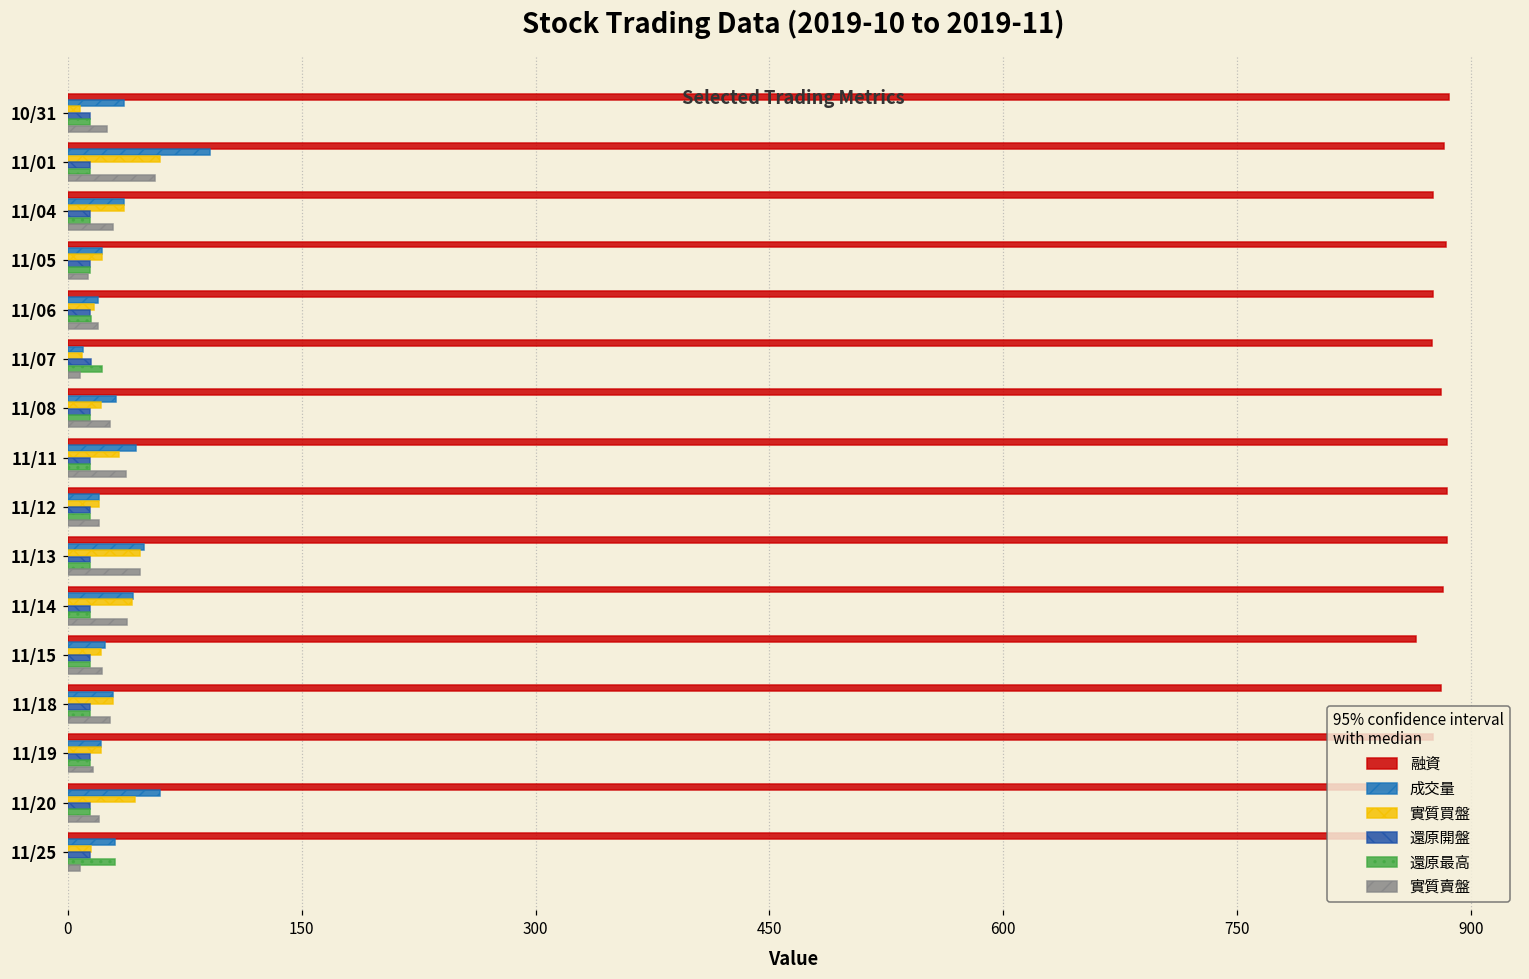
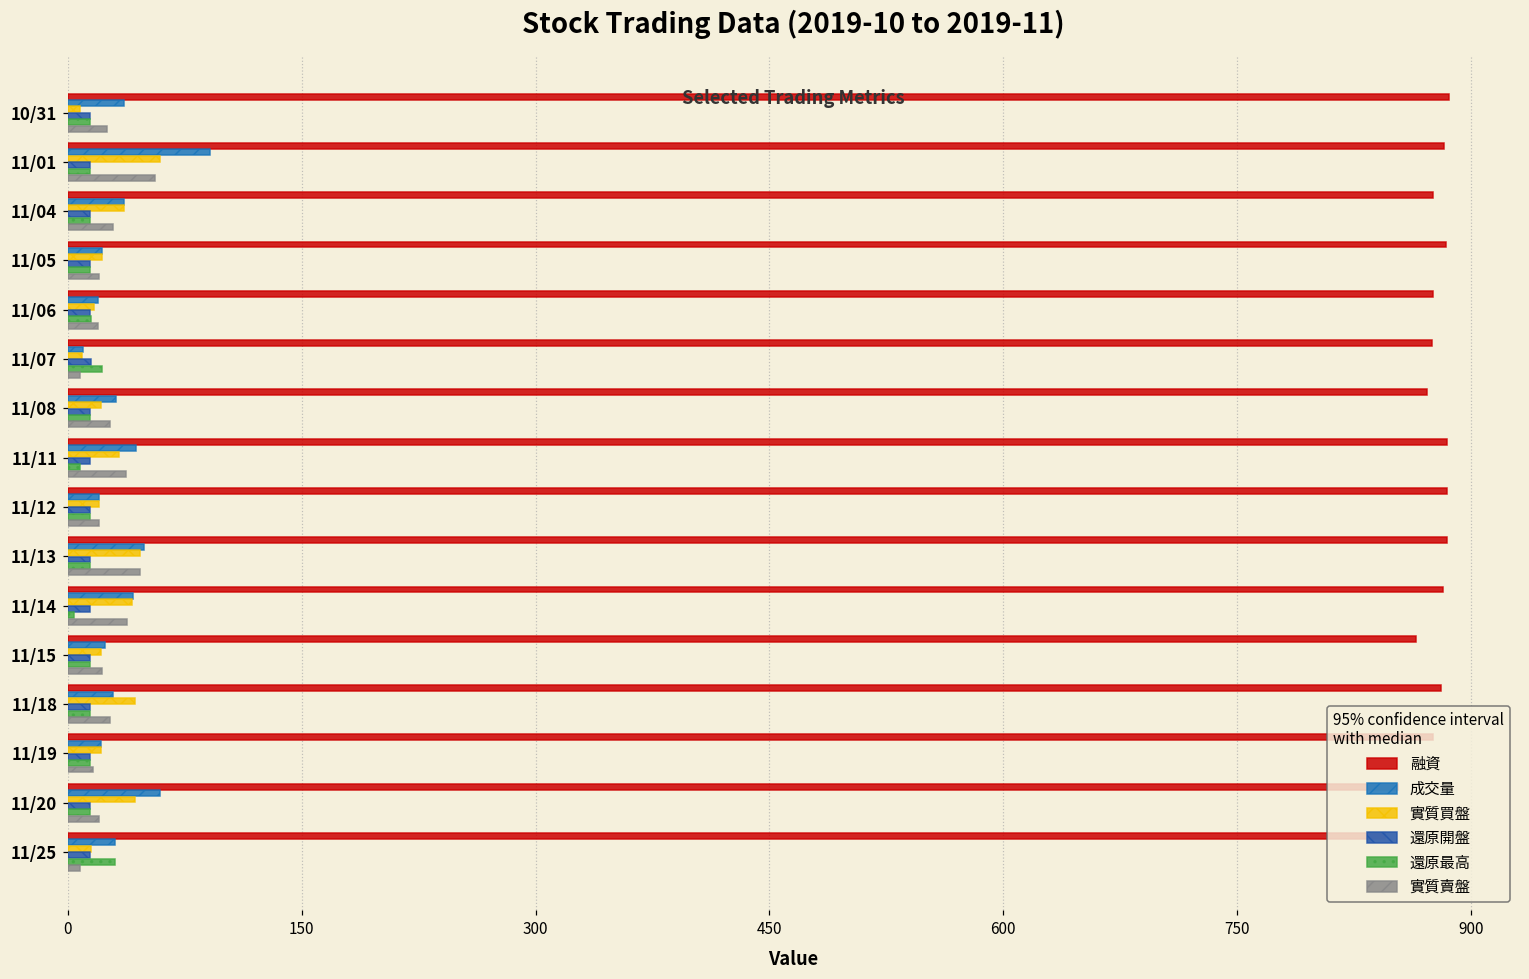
實質賣盤, 11/05: 13 -> 20
融資, 11/08: 881 -> 872
還原最高, 11/11: 14 -> 8
還原最高, 11/14: 14 -> 4
實質買盤, 11/18: 29 -> 43
